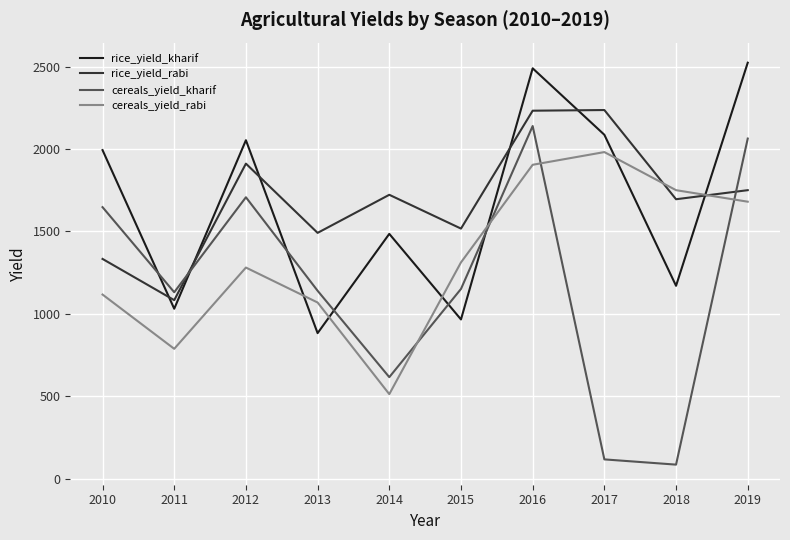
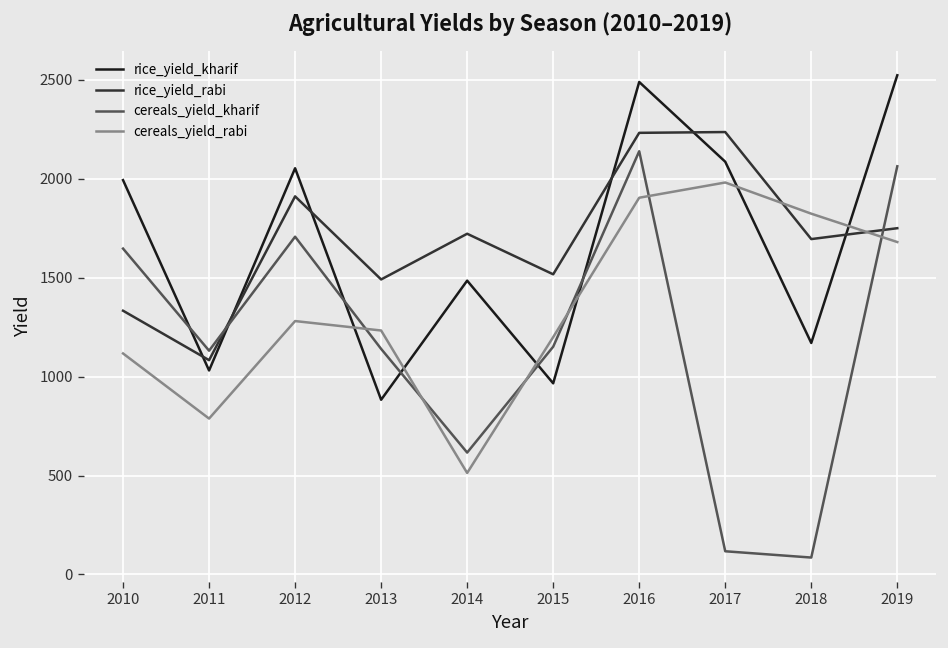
cereals_yield_rabi, 2013: 1070 -> 1230
cereals_yield_rabi, 2015: 1310 -> 1200
cereals_yield_rabi, 2018: 1750 -> 1820
